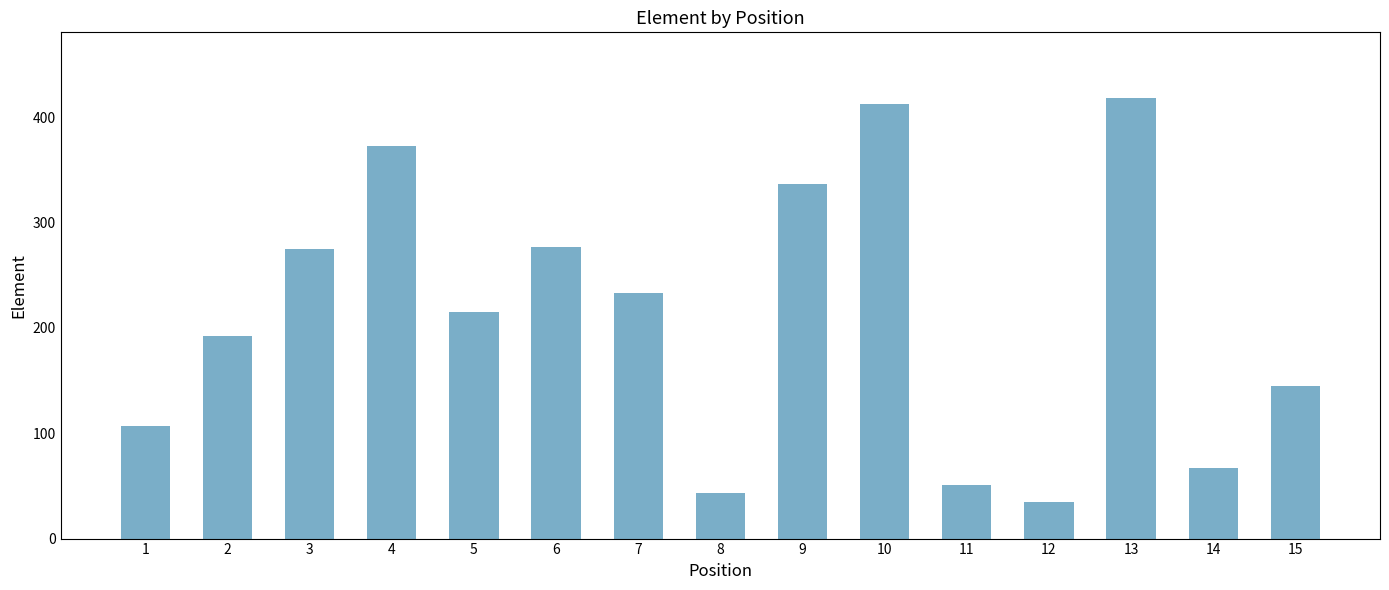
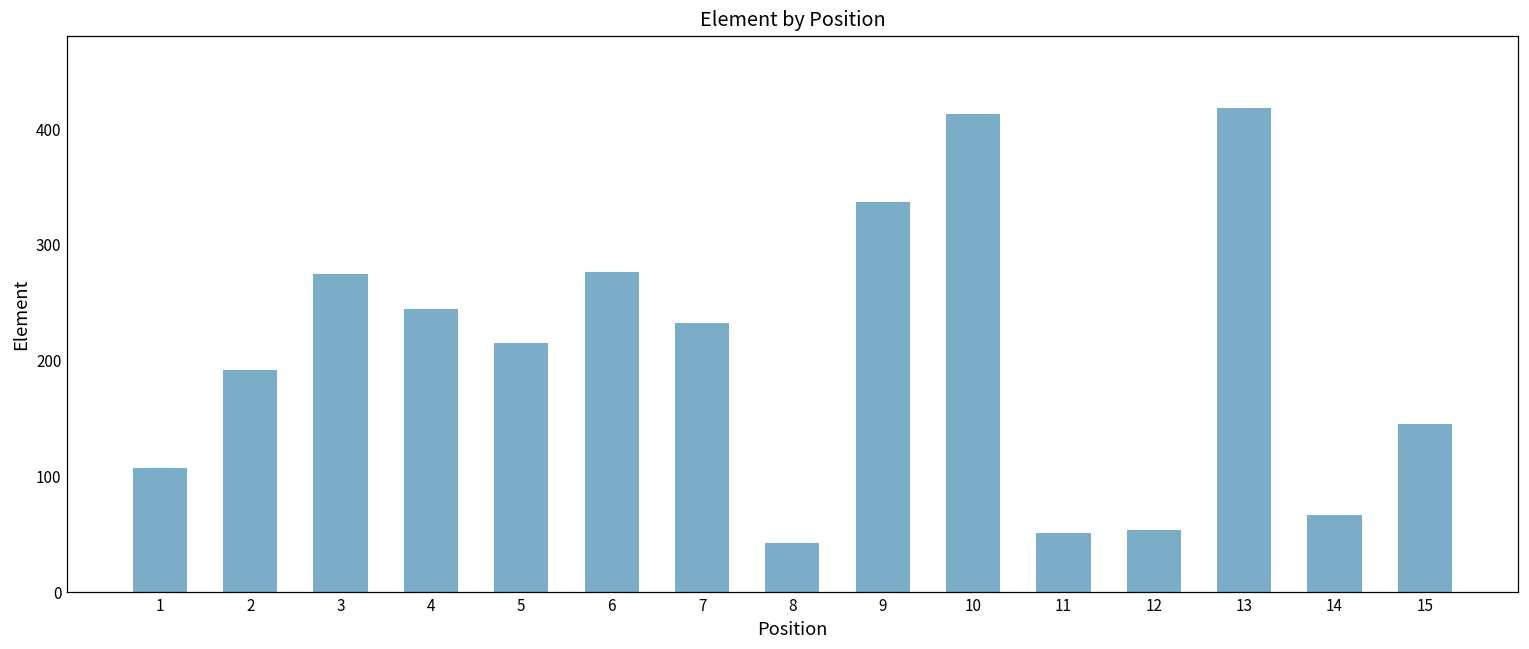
4: 373 -> 245
12: 35 -> 54
